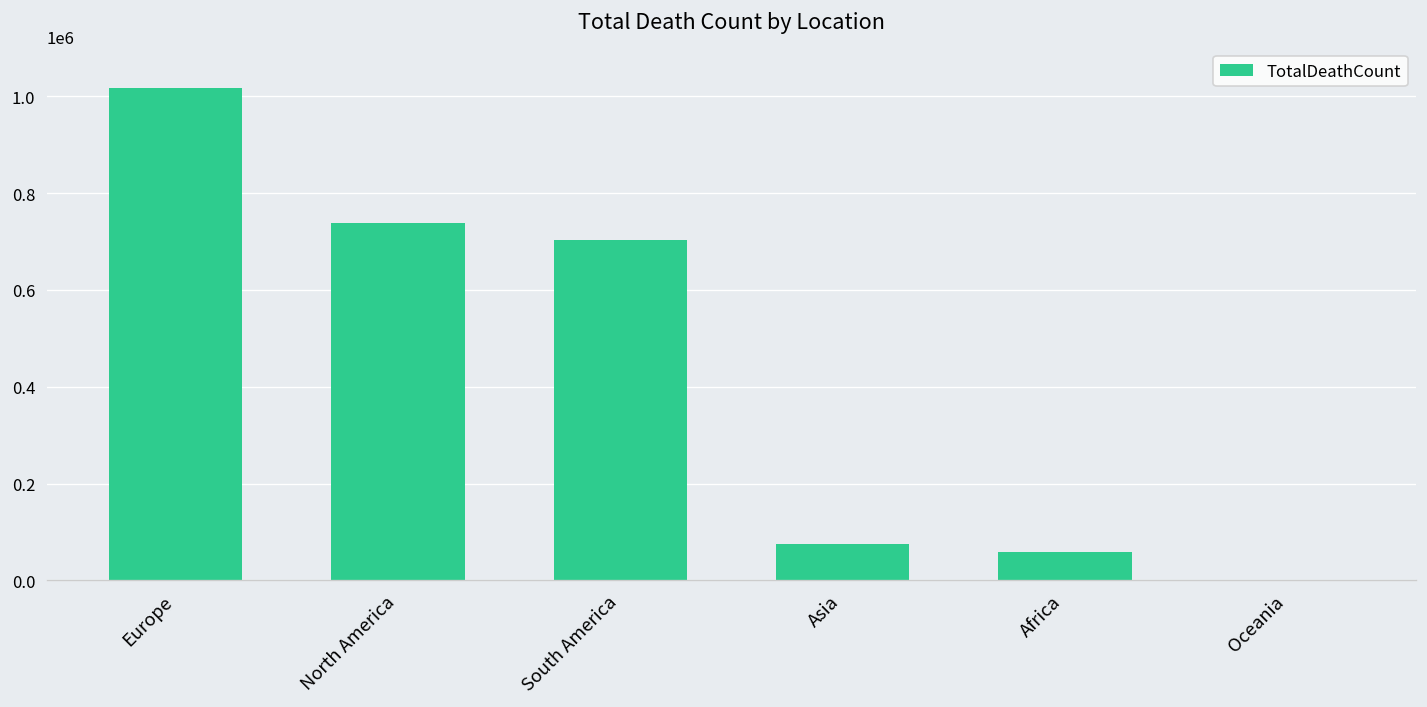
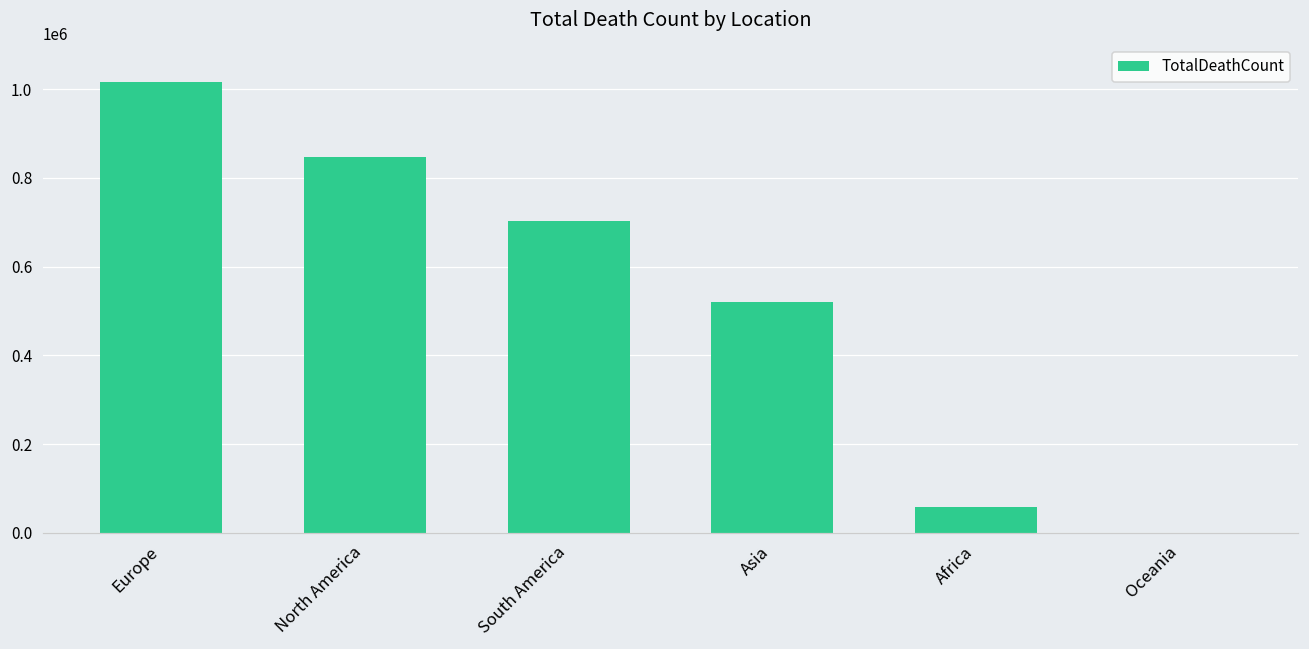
North America: 740000 -> 850000
Asia: 80000 -> 520000
